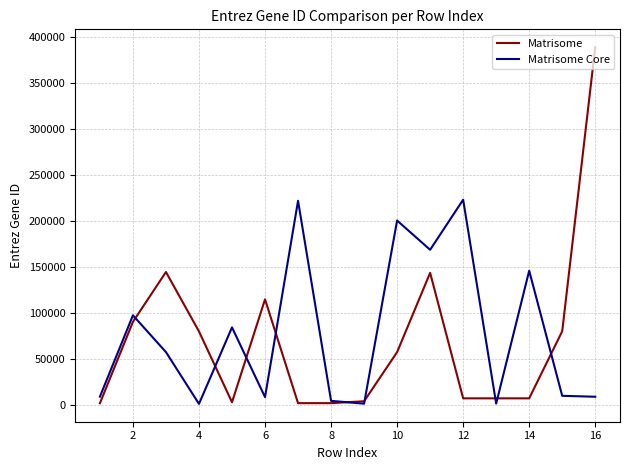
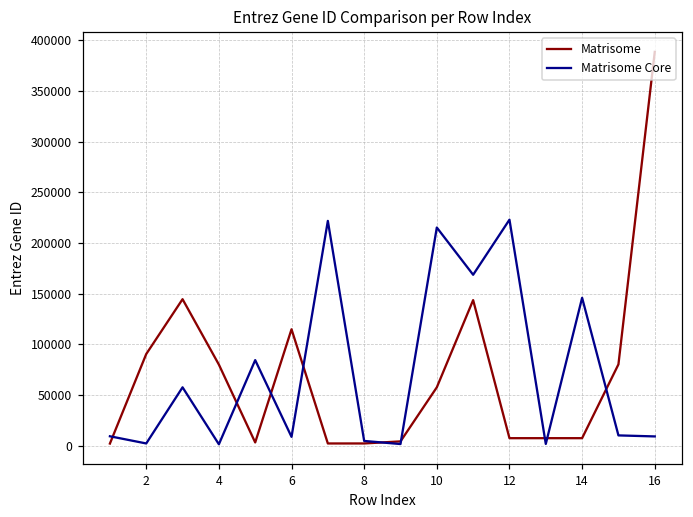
Matrisome Core, 2: 100000 -> 0
Matrisome Core, 10: 200000 -> 220000
